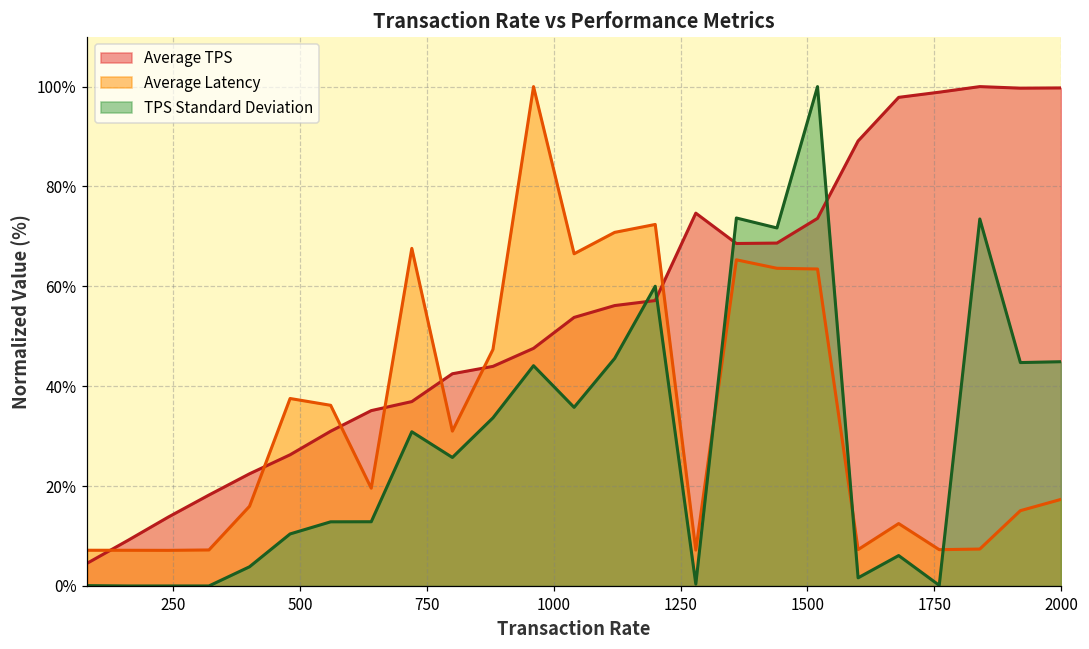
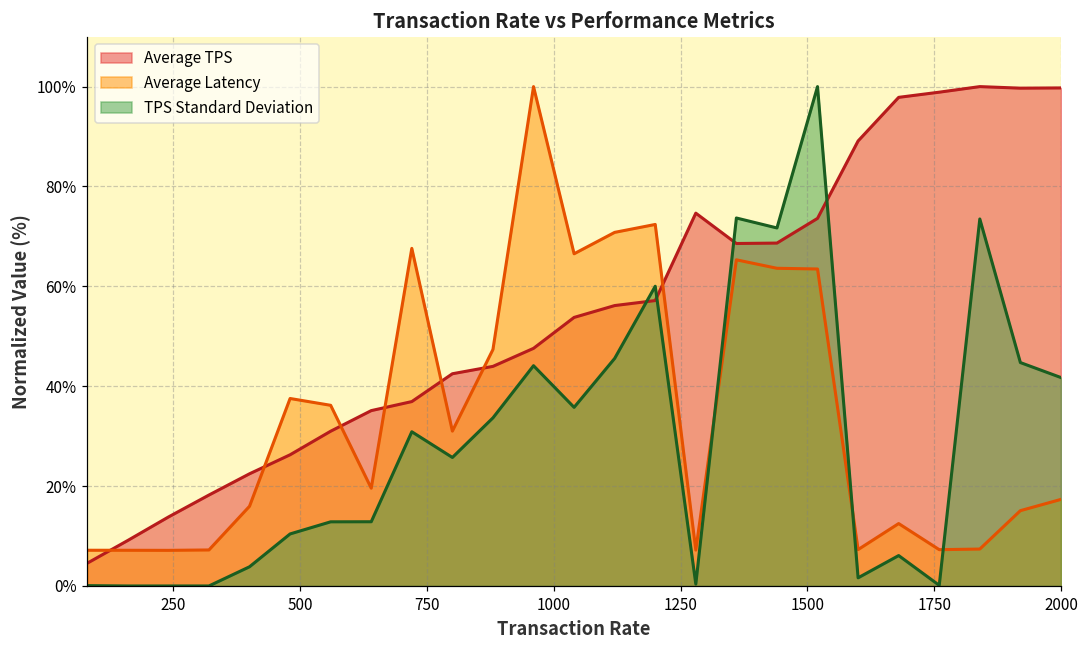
TPS Standard Deviation, 2000: 45% -> 42%
